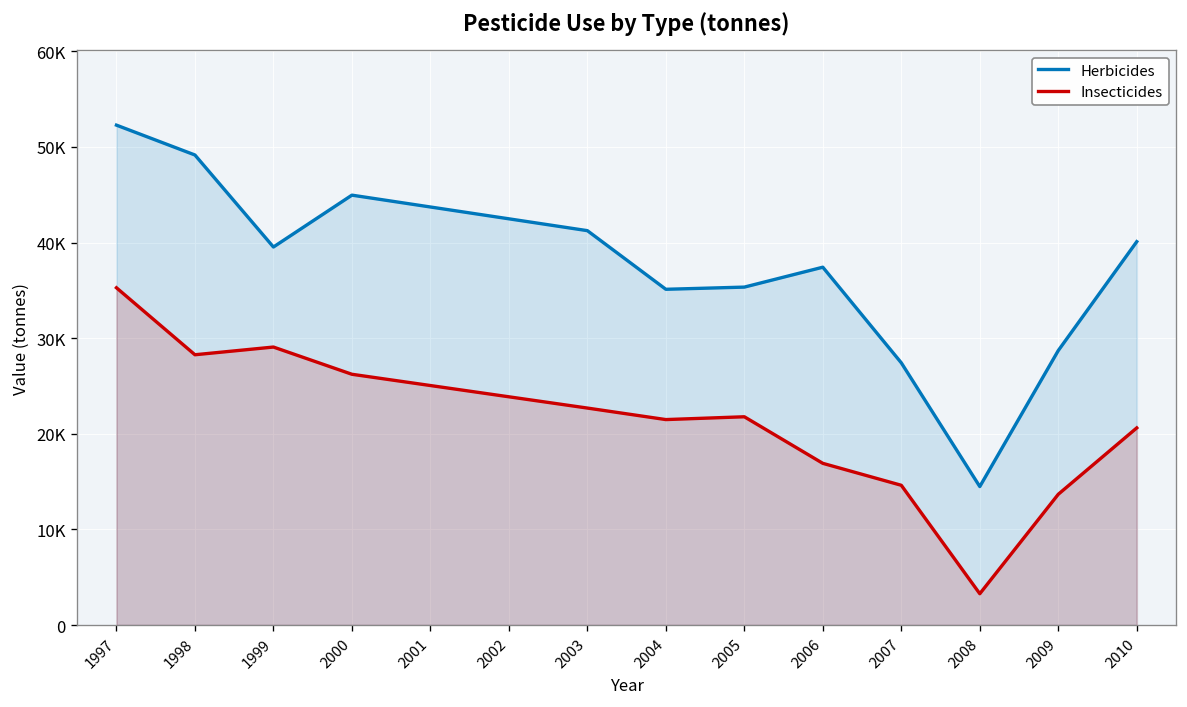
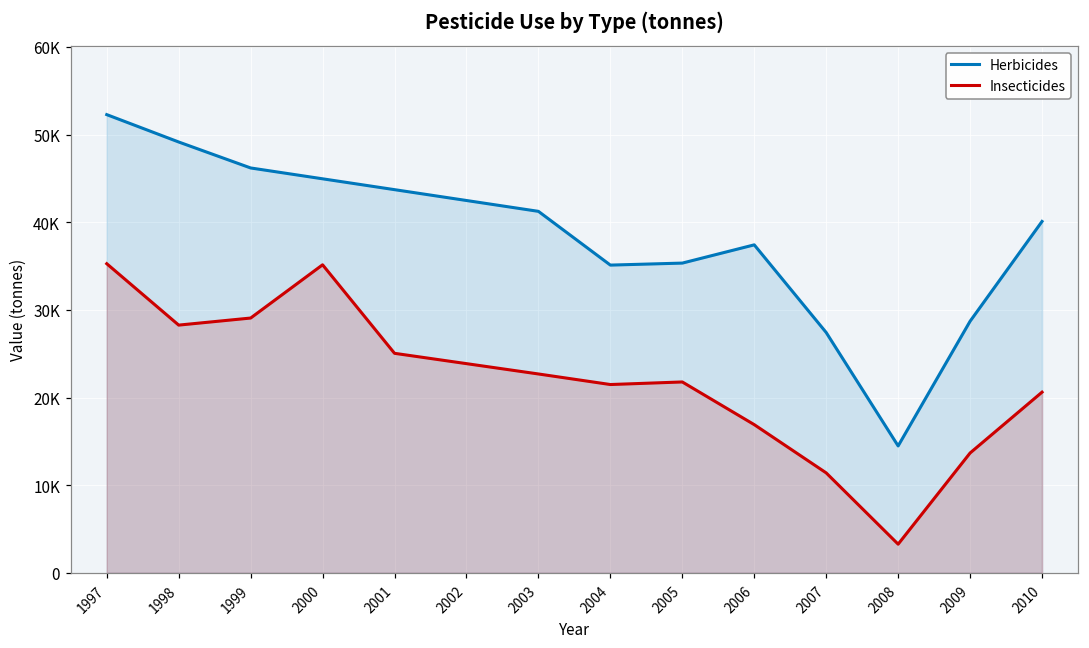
Herbicides, 1999: 40000 -> 46000
Insecticides, 2000: 26000 -> 35000
Insecticides, 2007: 15000 -> 11000
